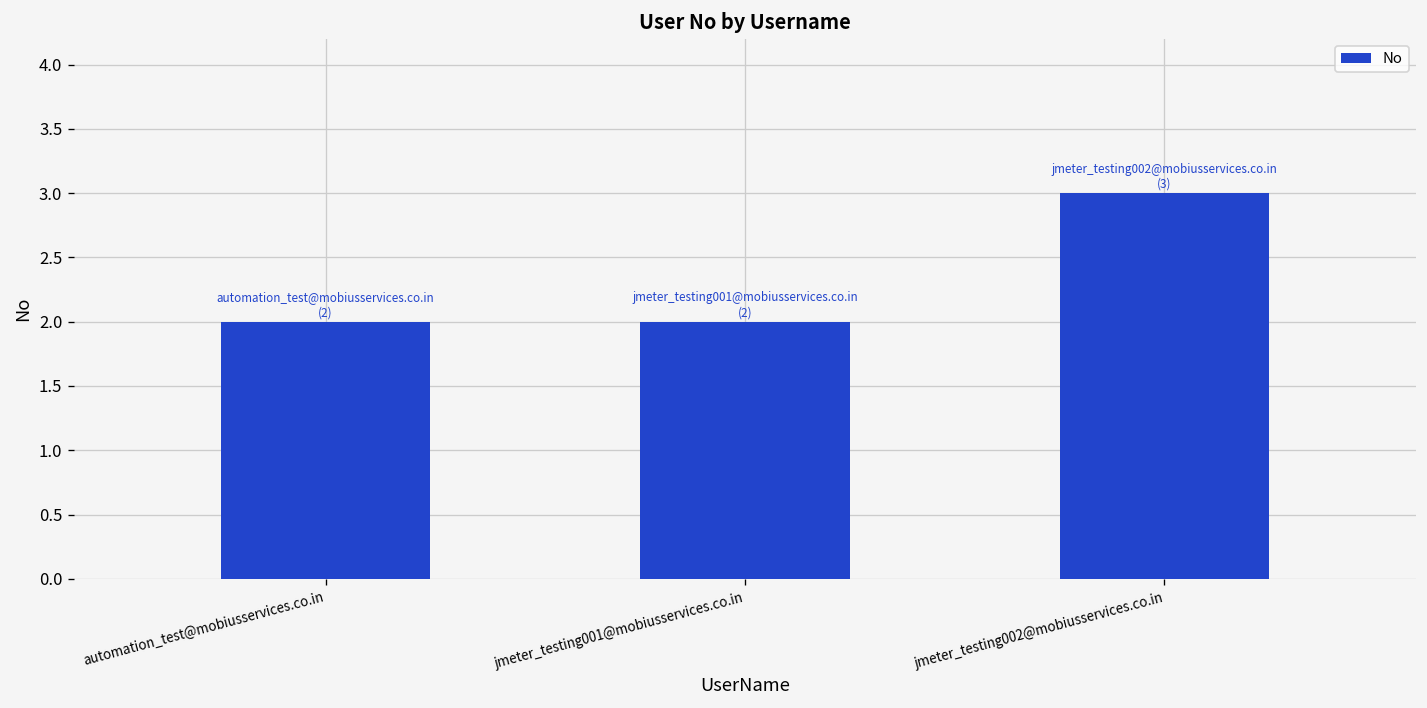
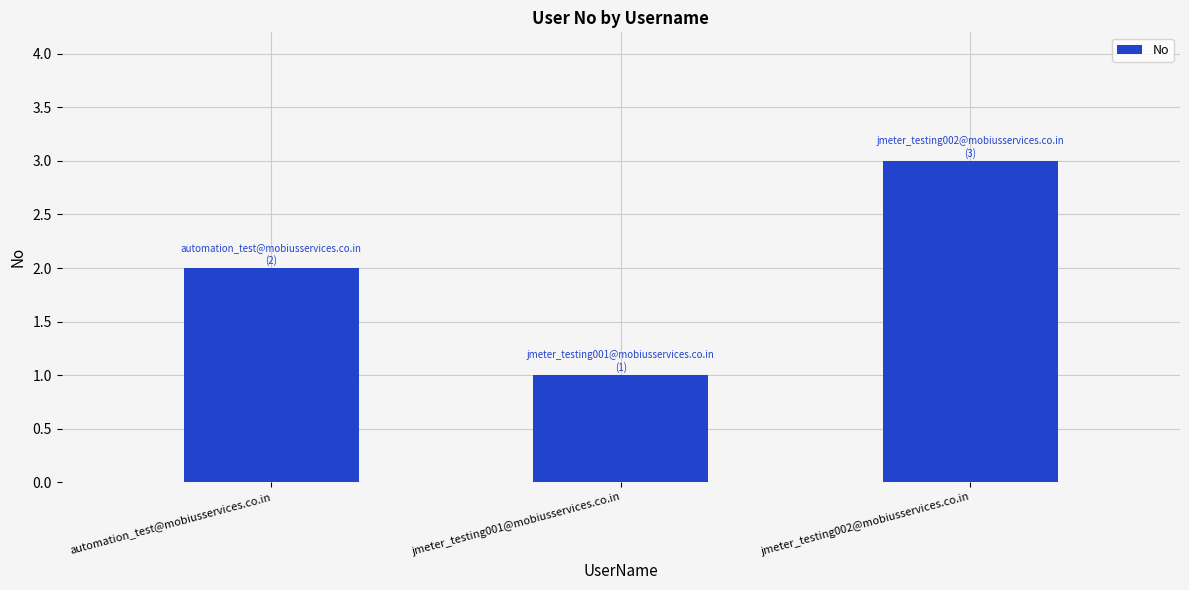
jmeter_testing001@mobiusservices.co.in: (2) -> (1)
